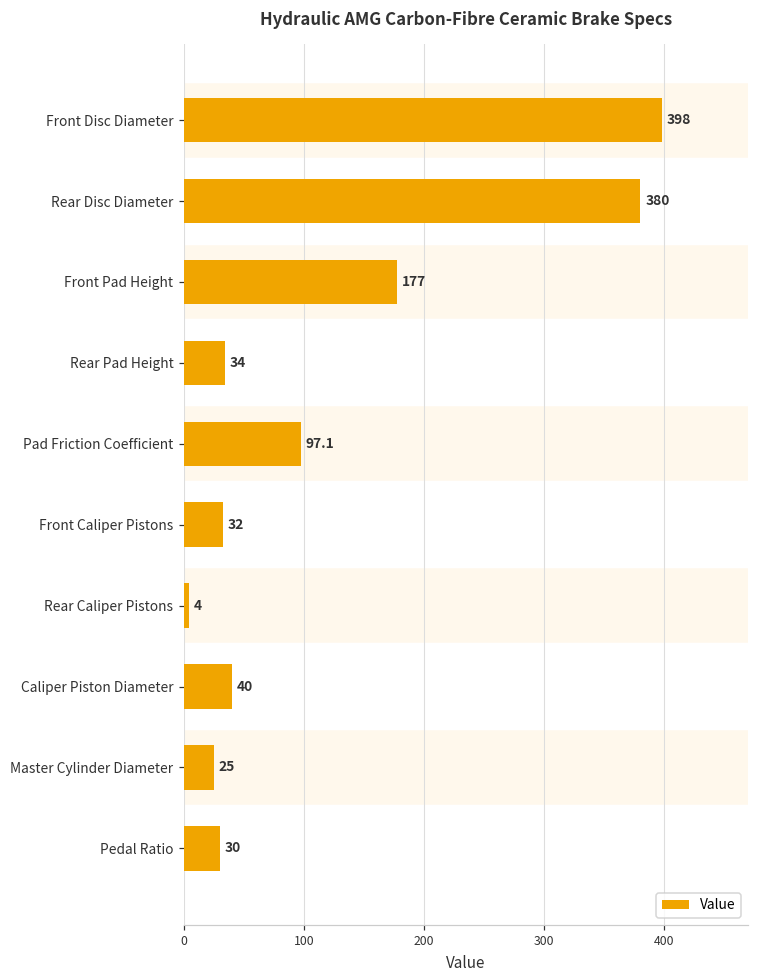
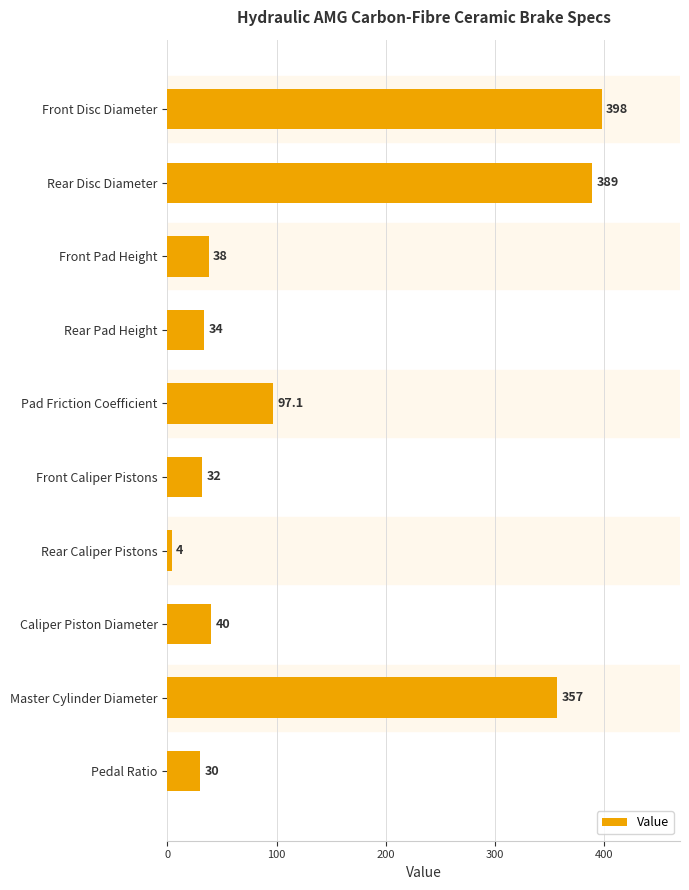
Rear Disc Diameter: 380 -> 389
Front Pad Height: 177 -> 38
Master Cylinder Diameter: 25 -> 357
